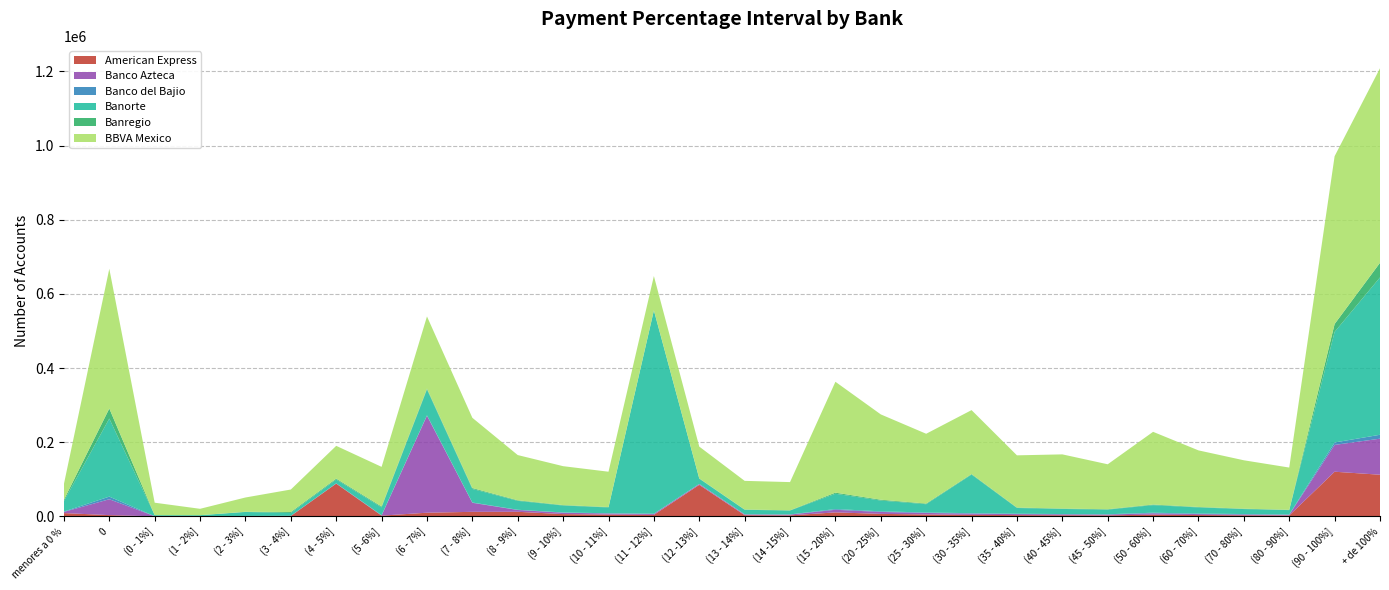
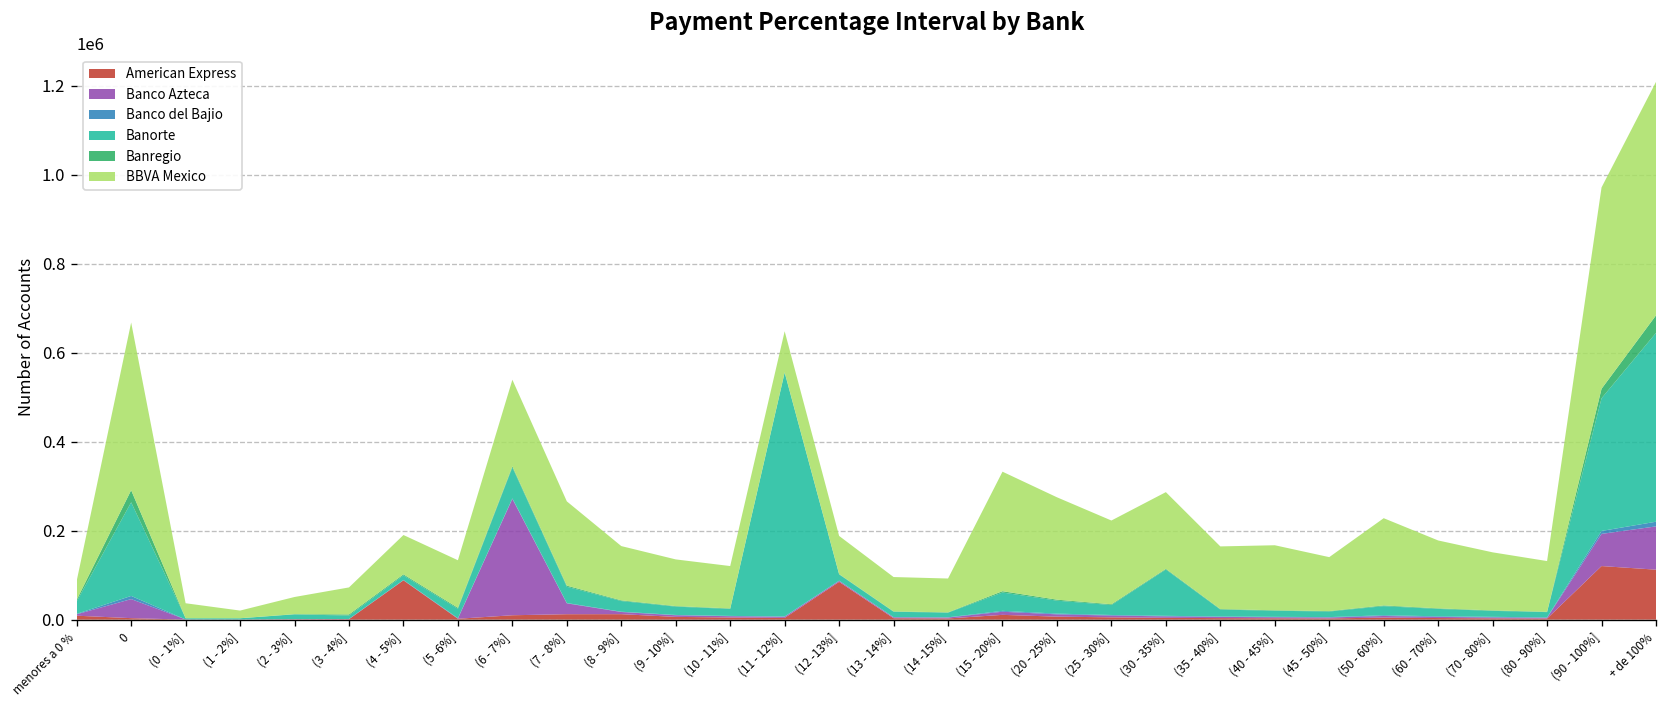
BBVA Mexico, (15 - 20%]: 300000 -> 270000
